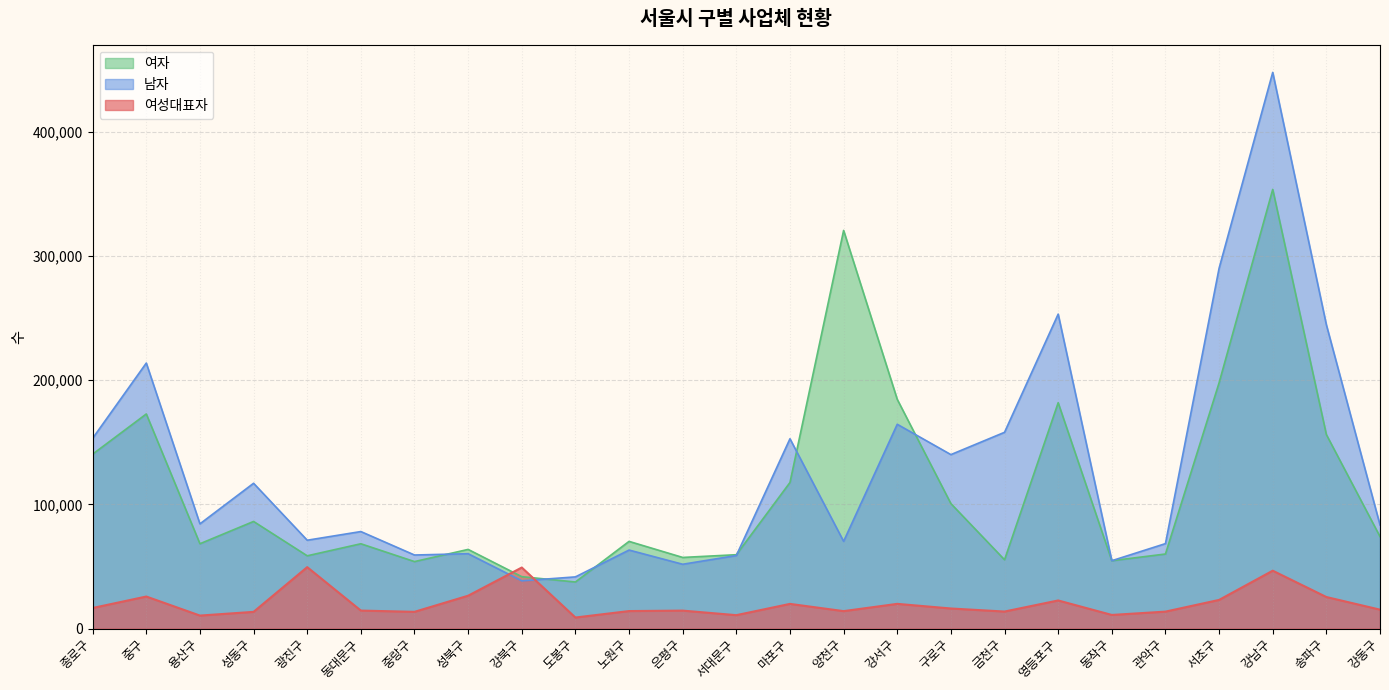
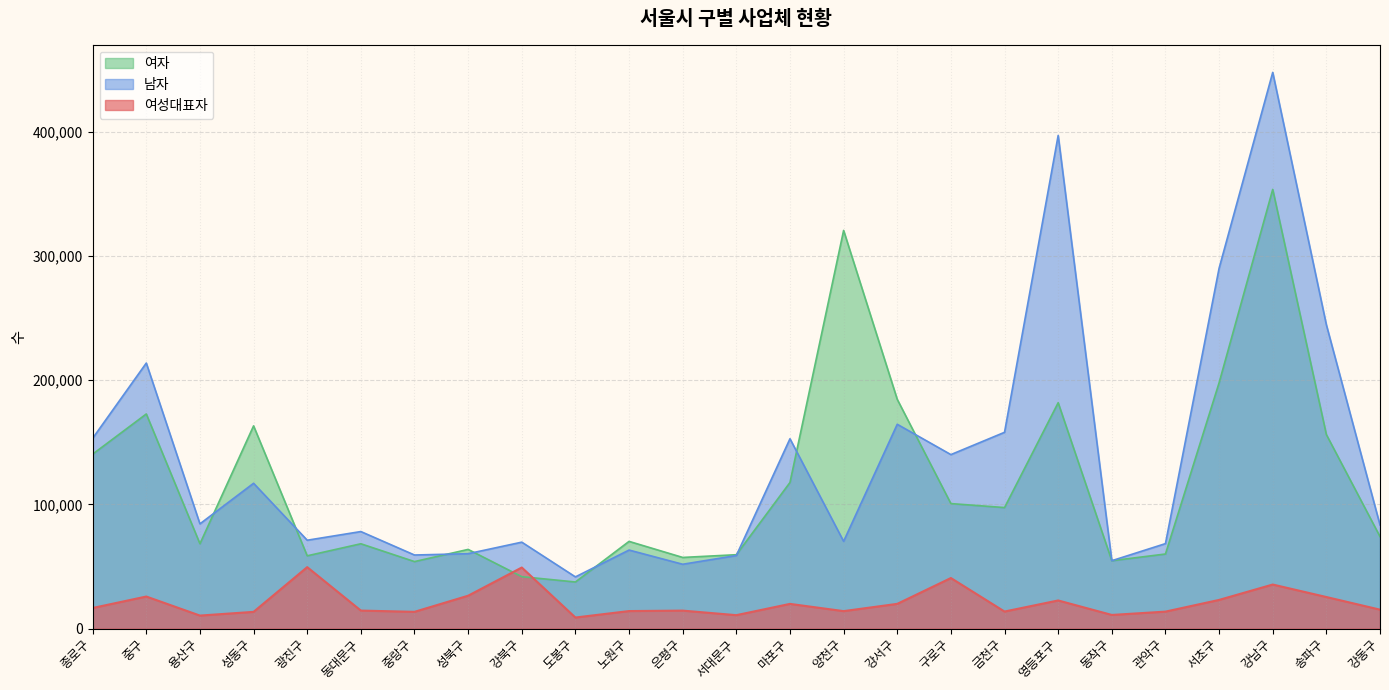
여자, 성동구: 86,000 -> 163,000
남자, 강북구: 38,000 -> 70,000
여성대표자, 구로구: 16,000 -> 41,000
여자, 금천구: 55,000 -> 97,000
남자, 영등포구: 253,000 -> 397,000
여성대표자, 강남구: 47,000 -> 35,000
